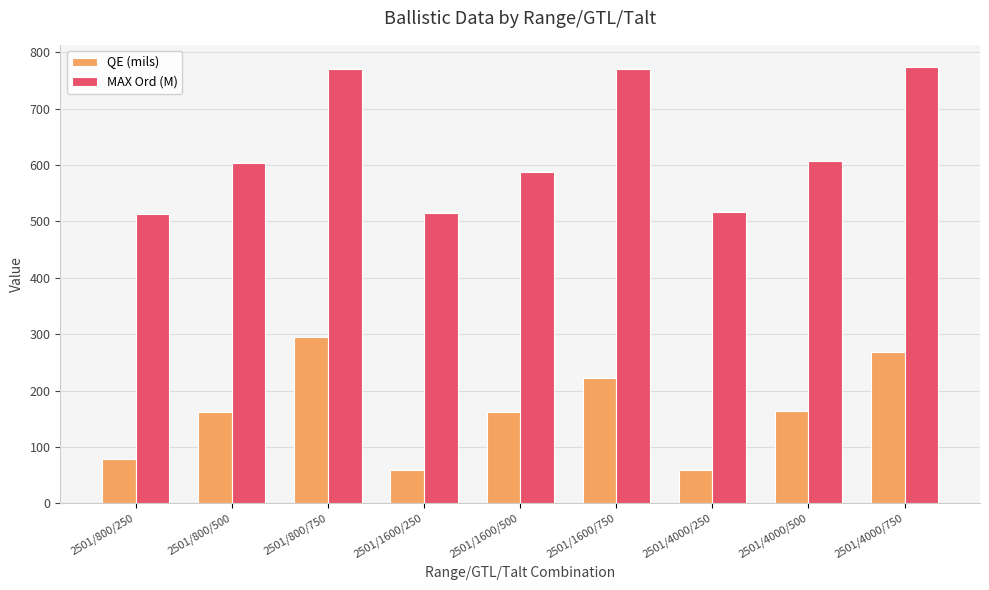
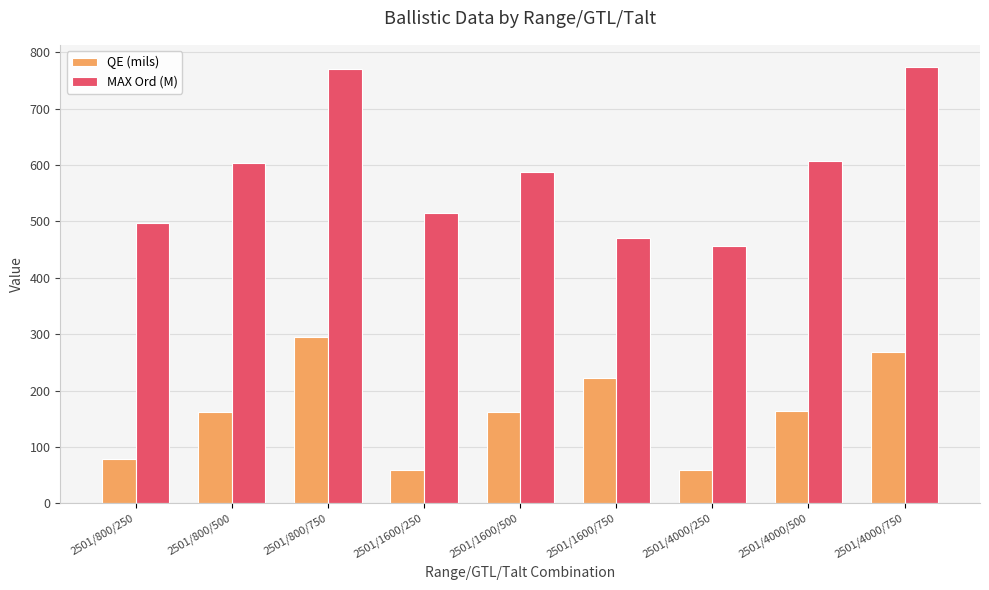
MAX Ord (M), 2501/800/250: 510 -> 500
MAX Ord (M), 2501/1600/750: 770 -> 470
MAX Ord (M), 2501/4000/250: 520 -> 460
